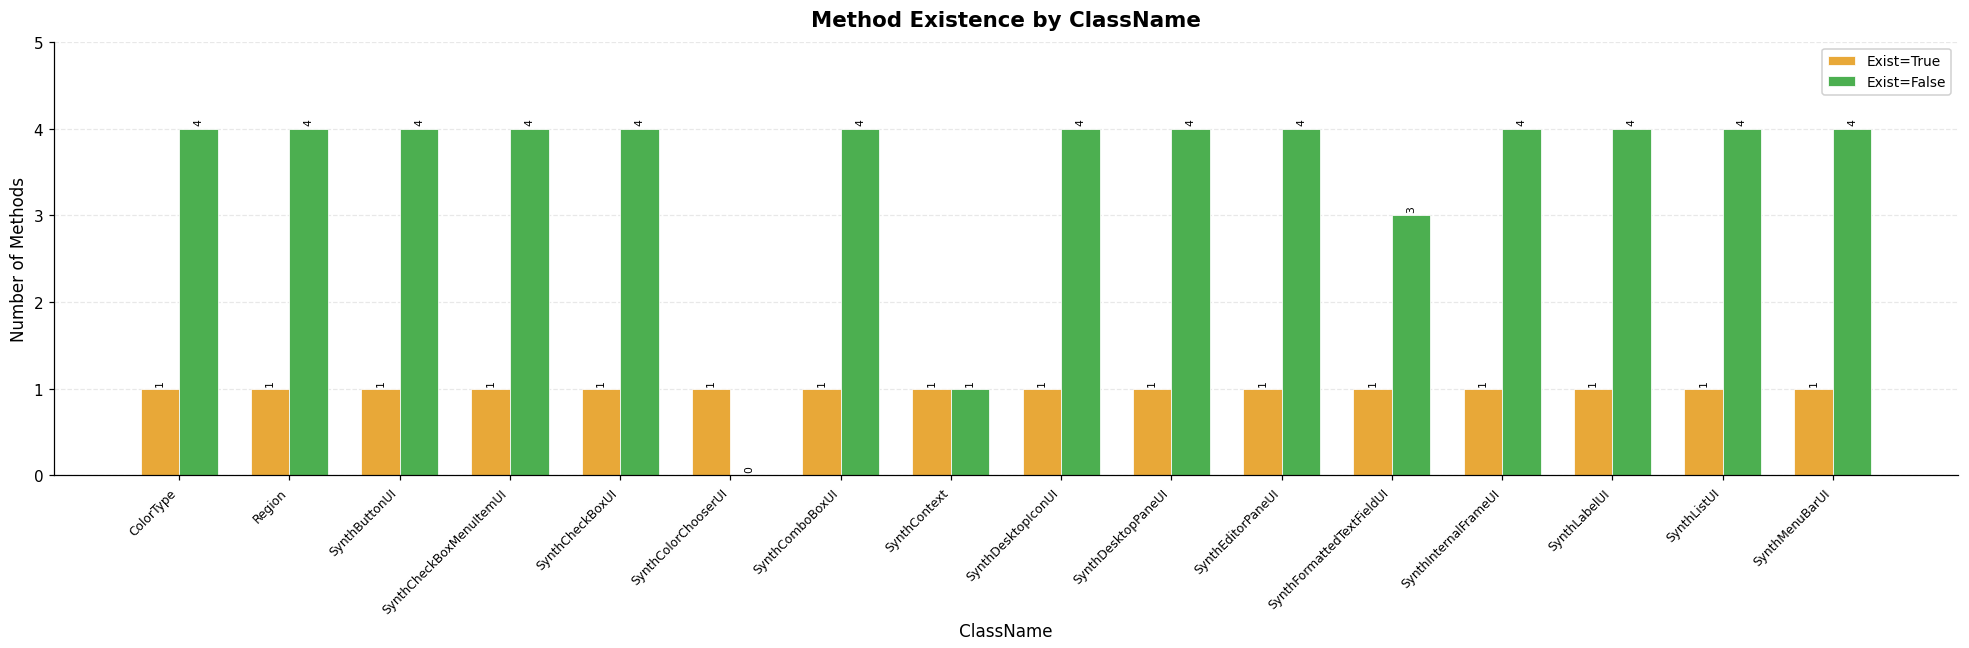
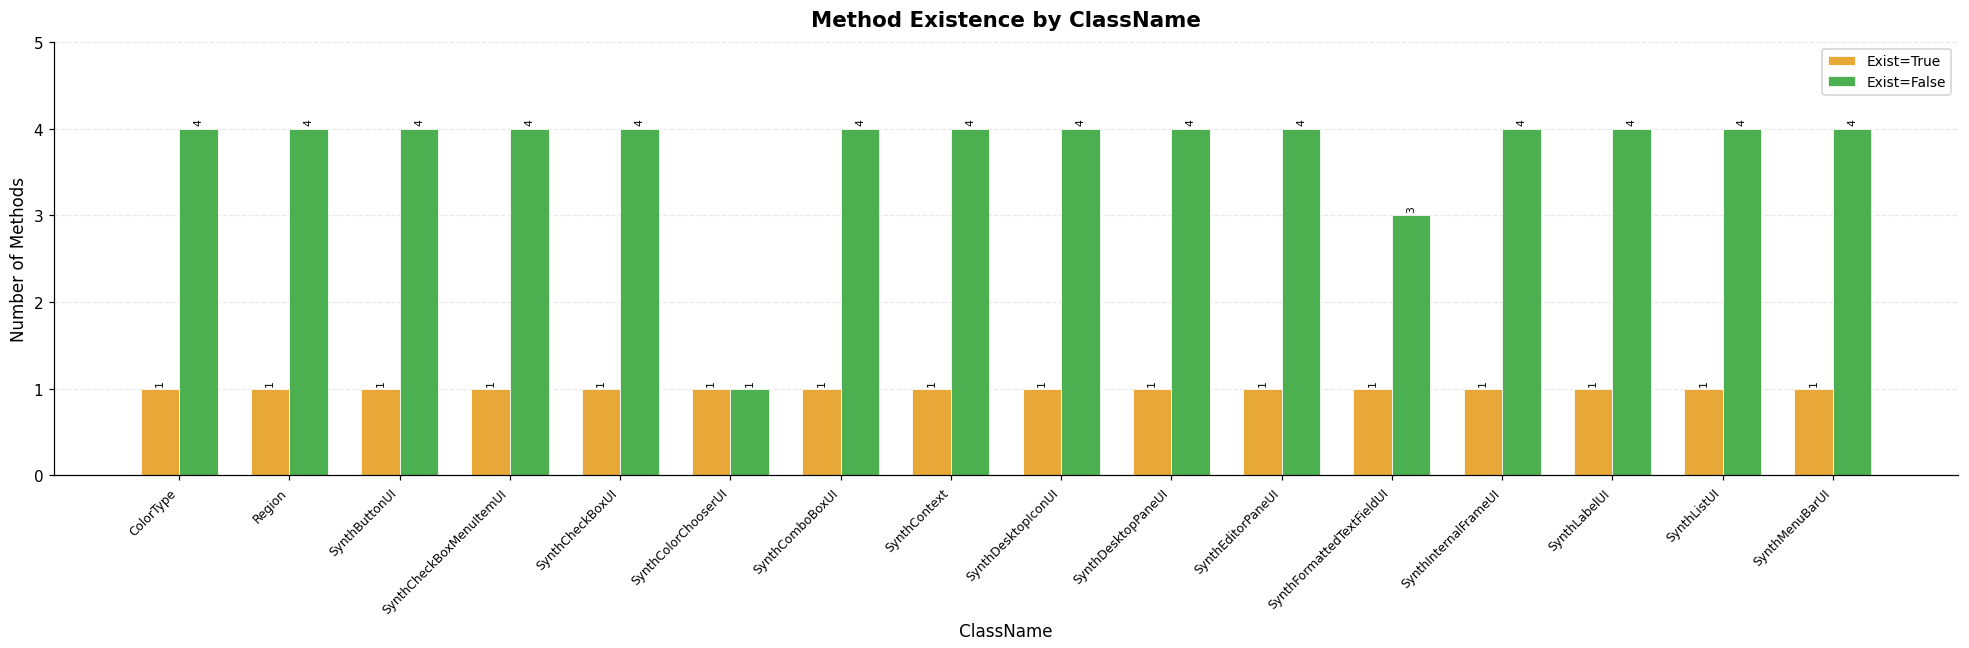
Exist=False, SynthColorChooserUI: 0 -> 1
Exist=False, SynthContext: 1 -> 4
